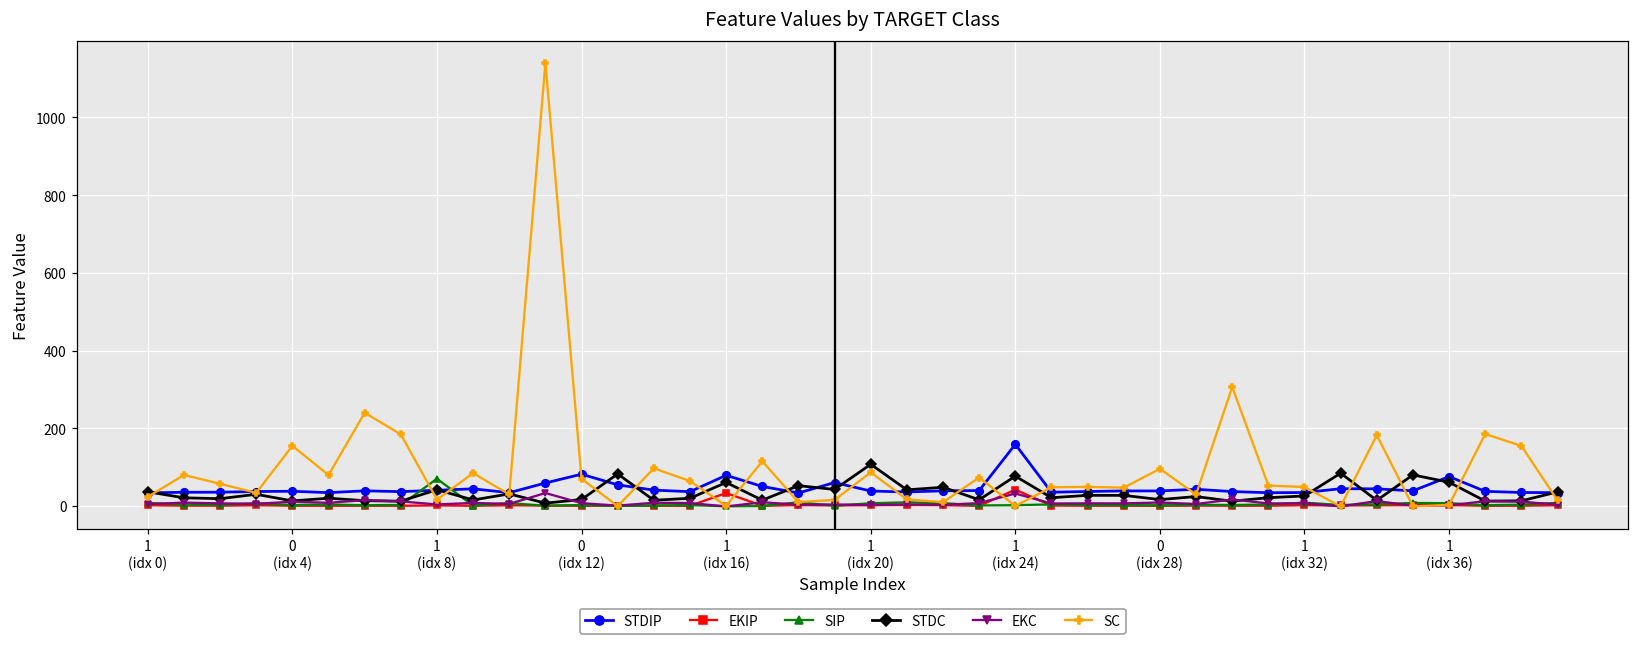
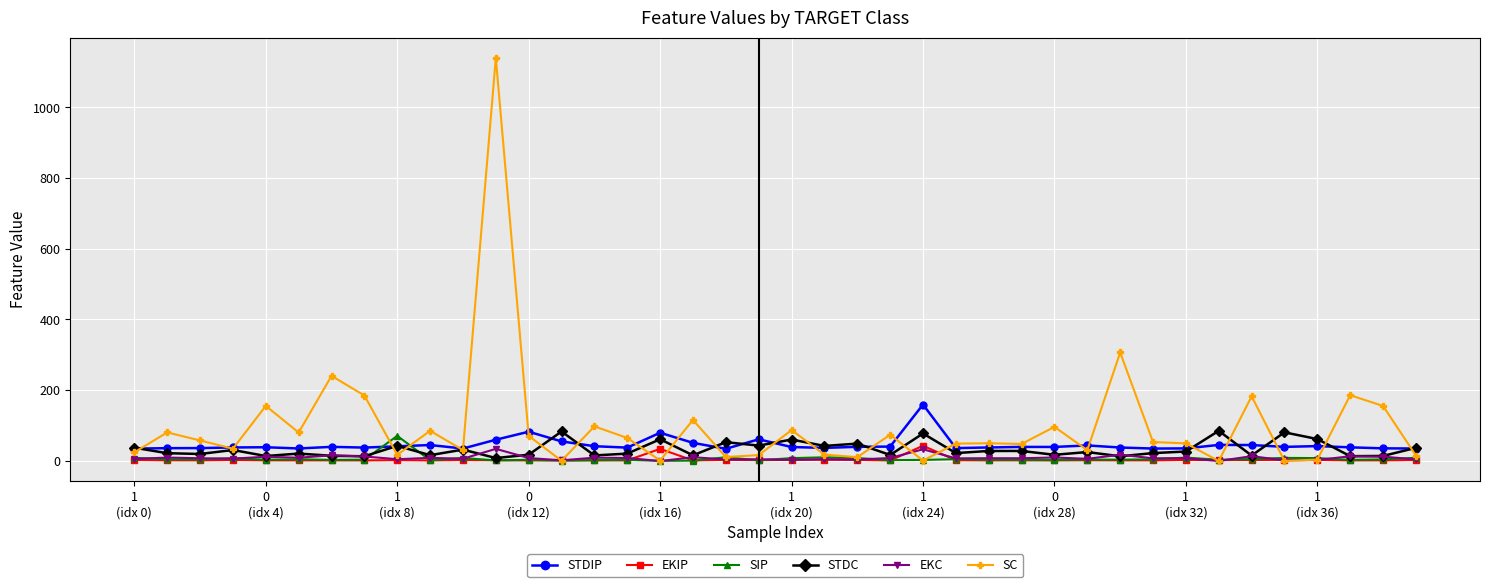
STDC, 1 (idx 20): 110 -> 60
STDIP, 1 (idx 36): 80 -> 40
